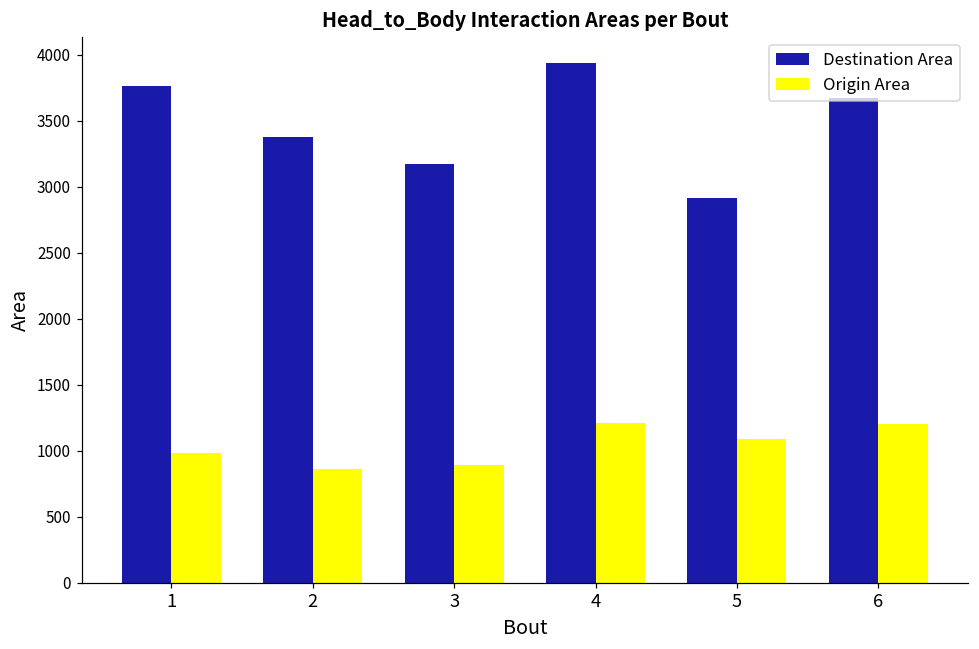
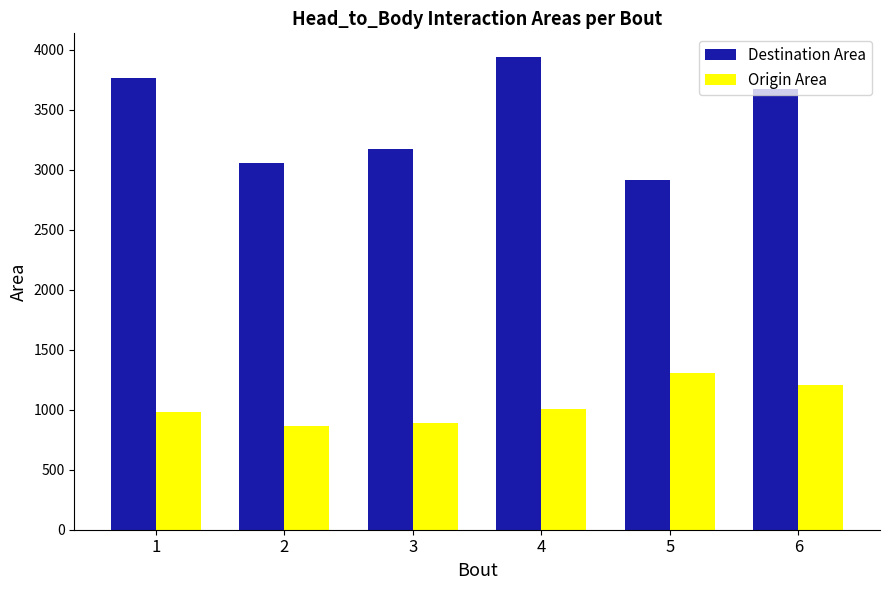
Destination Area, 2: 3370 -> 3050
Origin Area, 4: 1210 -> 1010
Origin Area, 5: 1090 -> 1310
